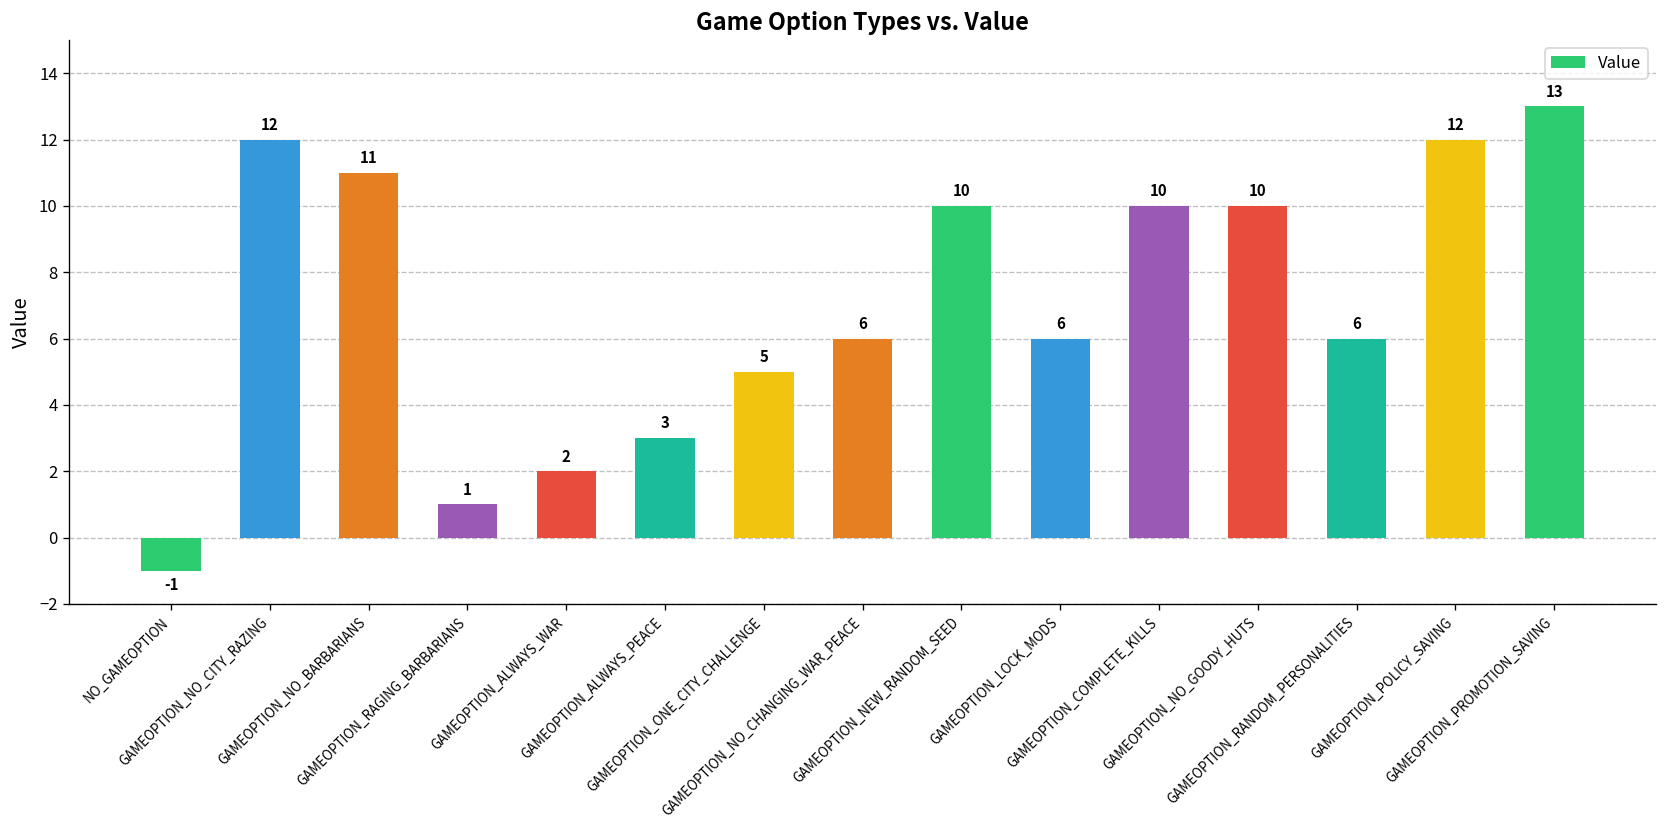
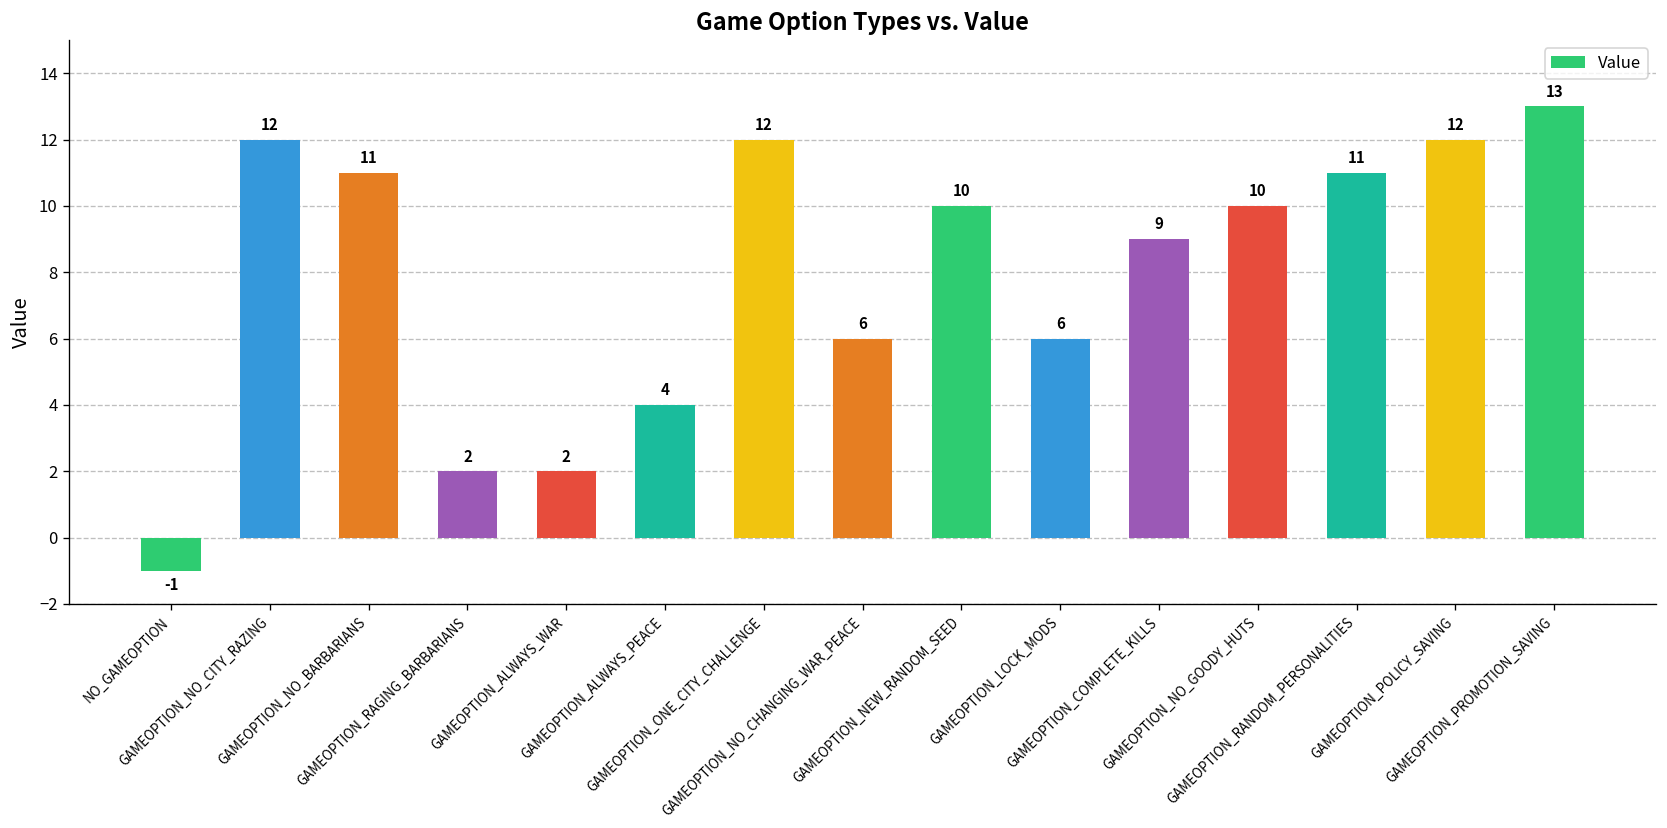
GAMEOPTION_RAGING_BARBARIANS: 1 -> 2
GAMEOPTION_ALWAYS_PEACE: 3 -> 4
GAMEOPTION_ONE_CITY_CHALLENGE: 5 -> 12
GAMEOPTION_COMPLETE_KILLS: 10 -> 9
GAMEOPTION_RANDOM_PERSONALITIES: 6 -> 11
